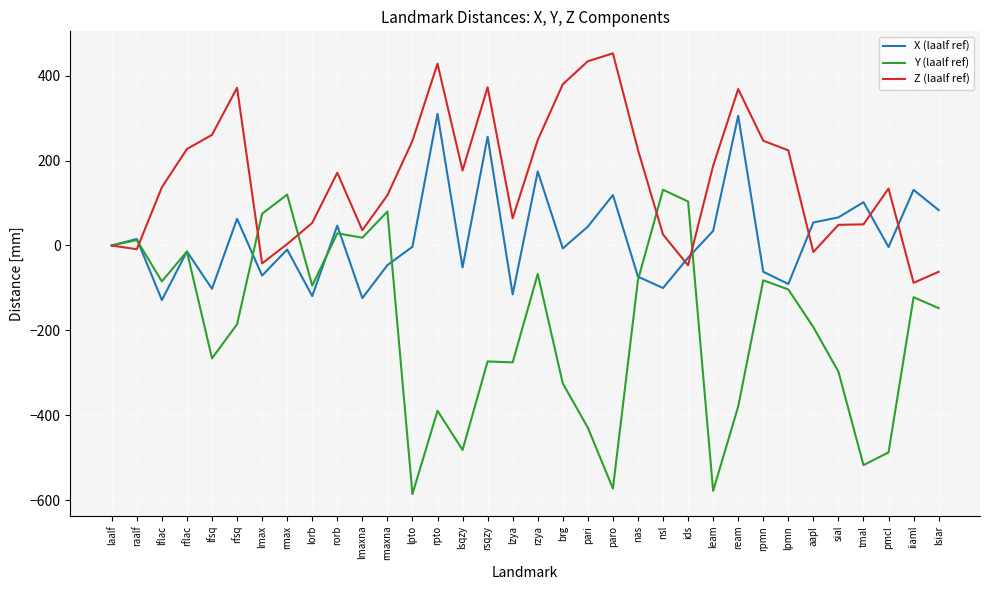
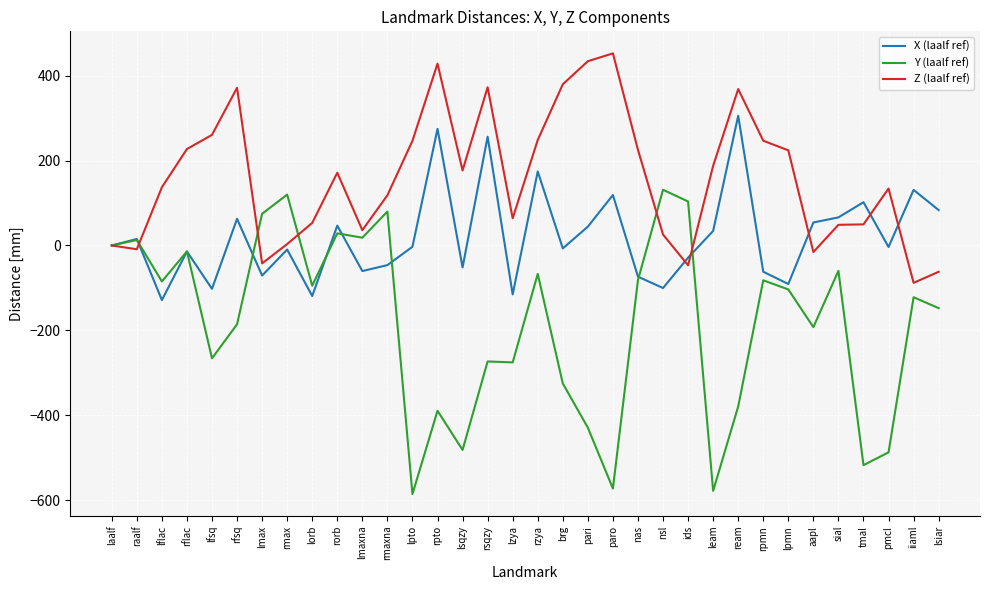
X (laalf ref), lmaxna: -120 -> -60
X (laalf ref), rpto: 310 -> 270
Y (laalf ref), sial: -300 -> -60
